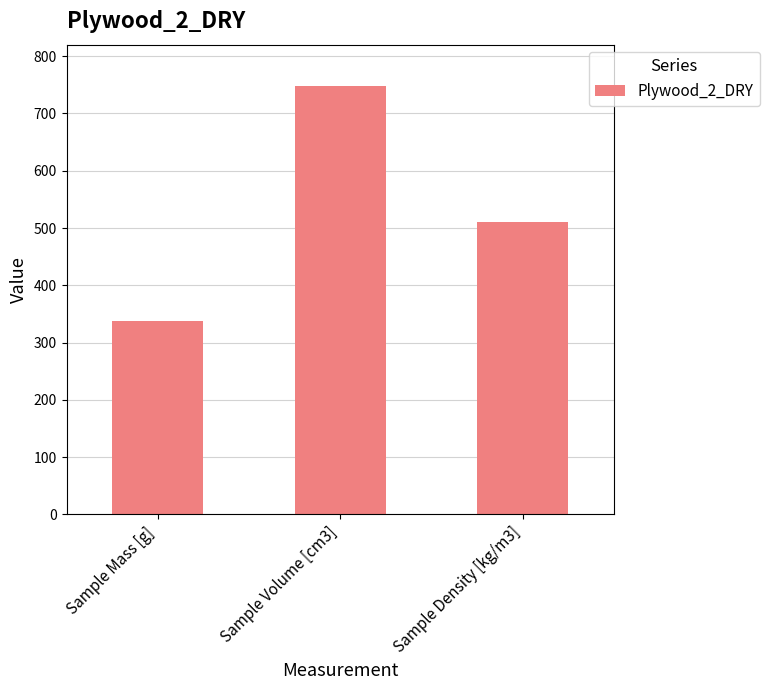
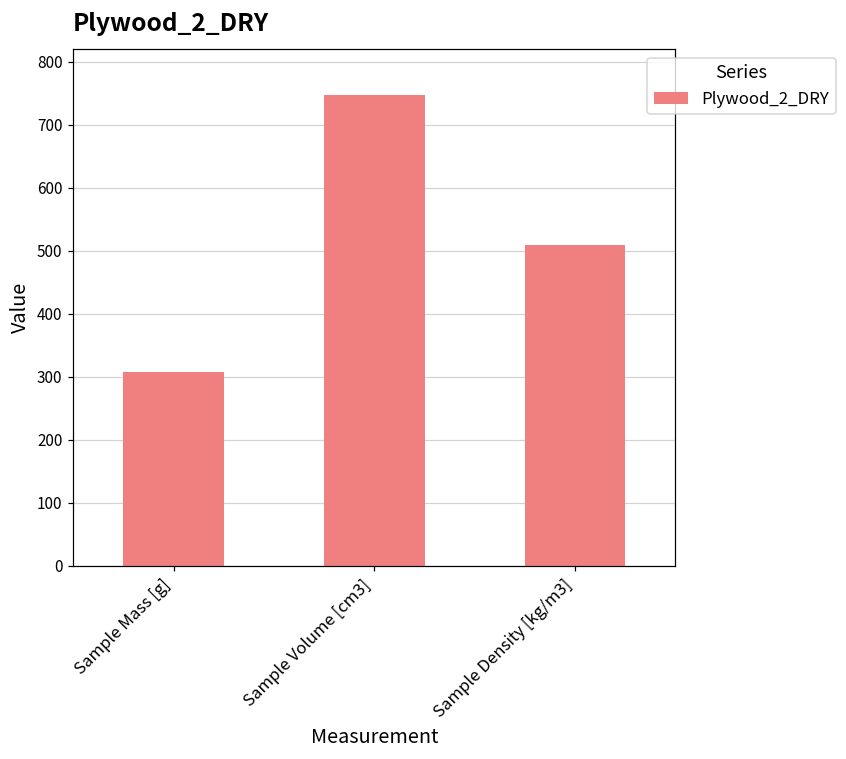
Sample Mass [g]: 340 -> 310
